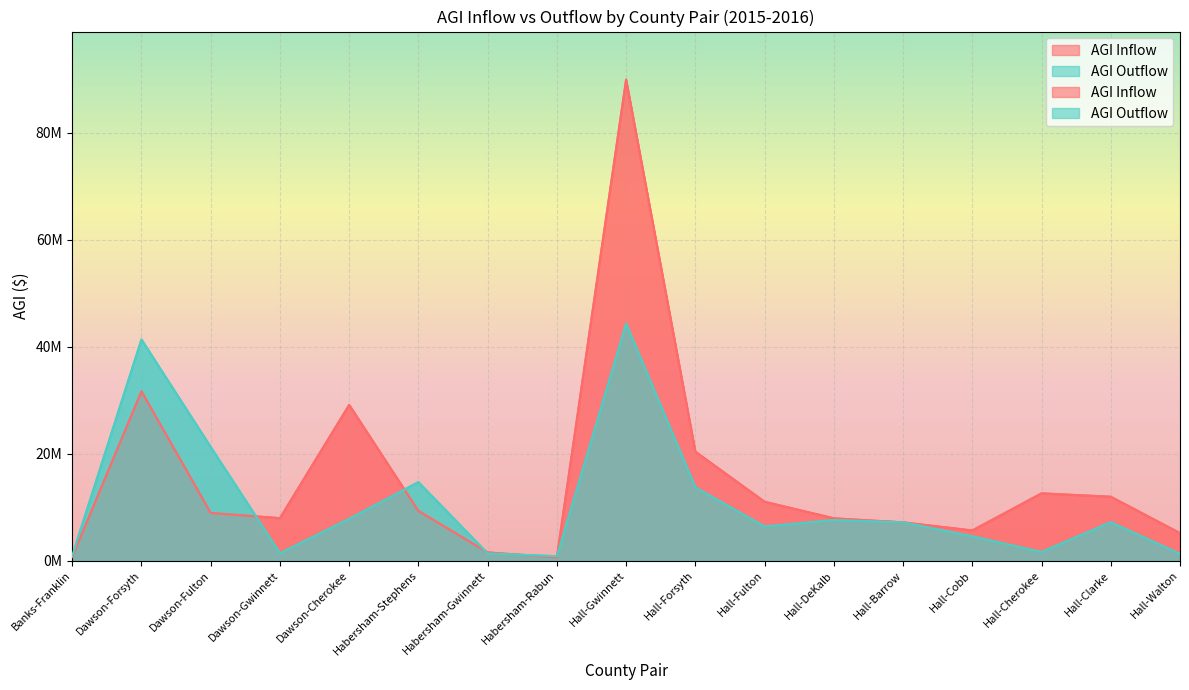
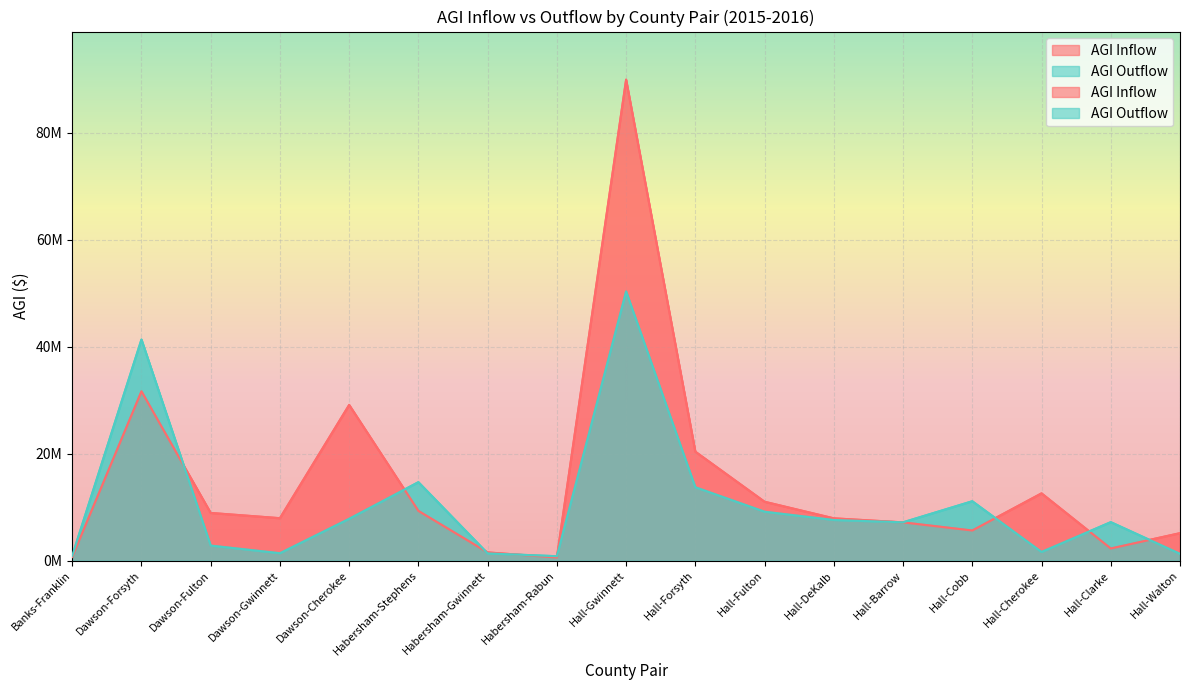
AGI Outflow, Dawson-Fulton: 21000000 -> 3000000
AGI Outflow, Hall-Gwinnett: 44000000 -> 50000000
AGI Outflow, Hall-Fulton: 6000000 -> 9000000
AGI Outflow, Hall-Cobb: 5000000 -> 11000000
AGI Inflow, Hall-Clarke: 12000000 -> 2000000
